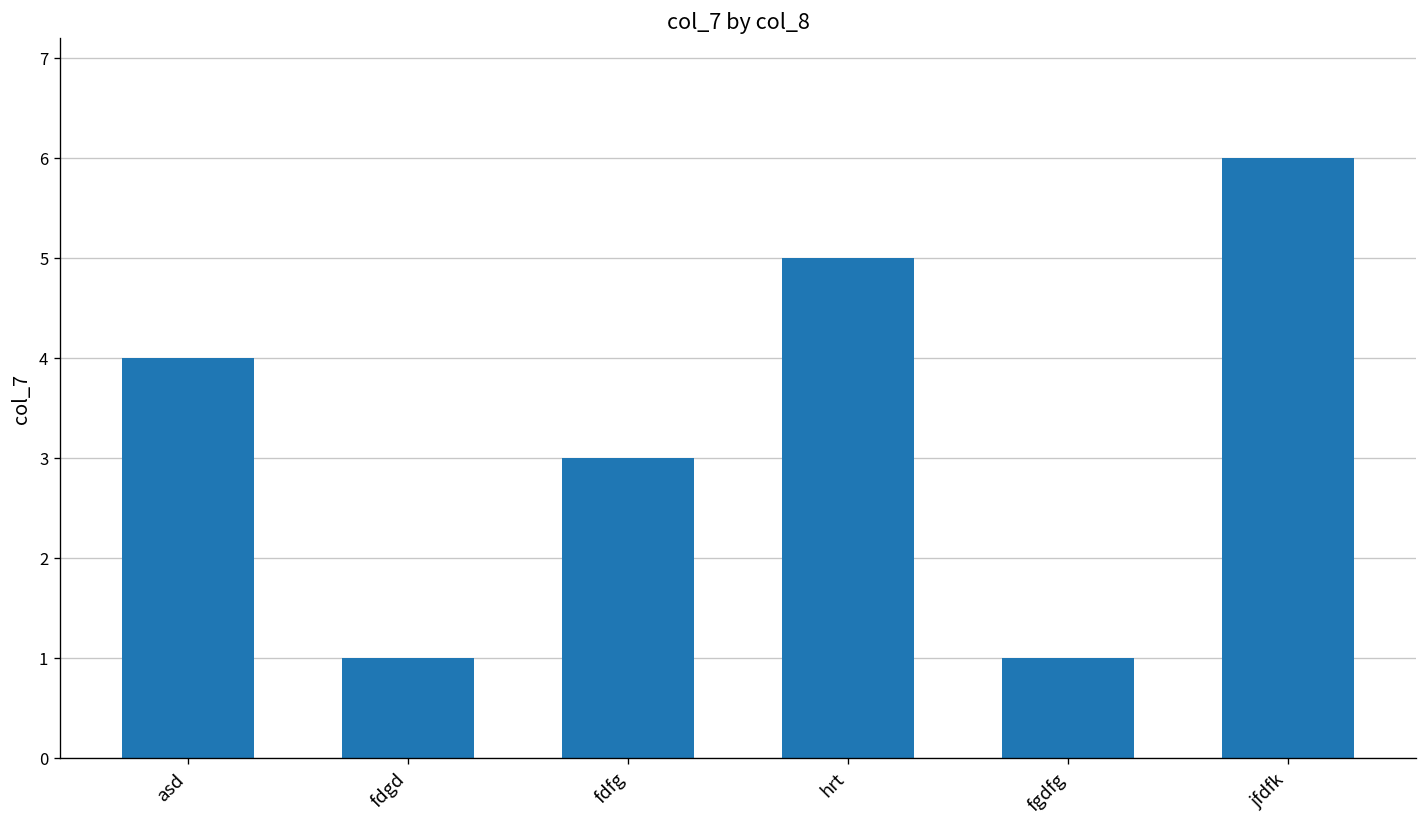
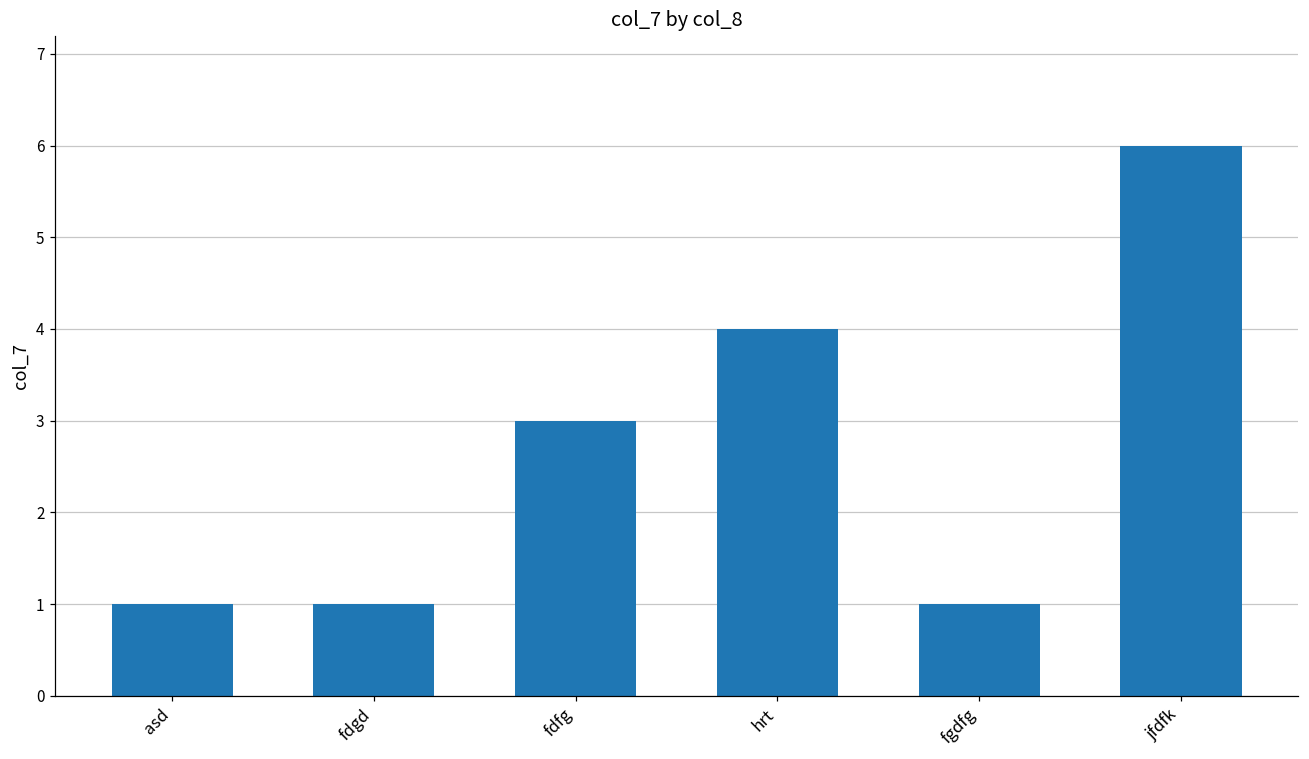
asd: 4 -> 1
hrt: 5 -> 4
